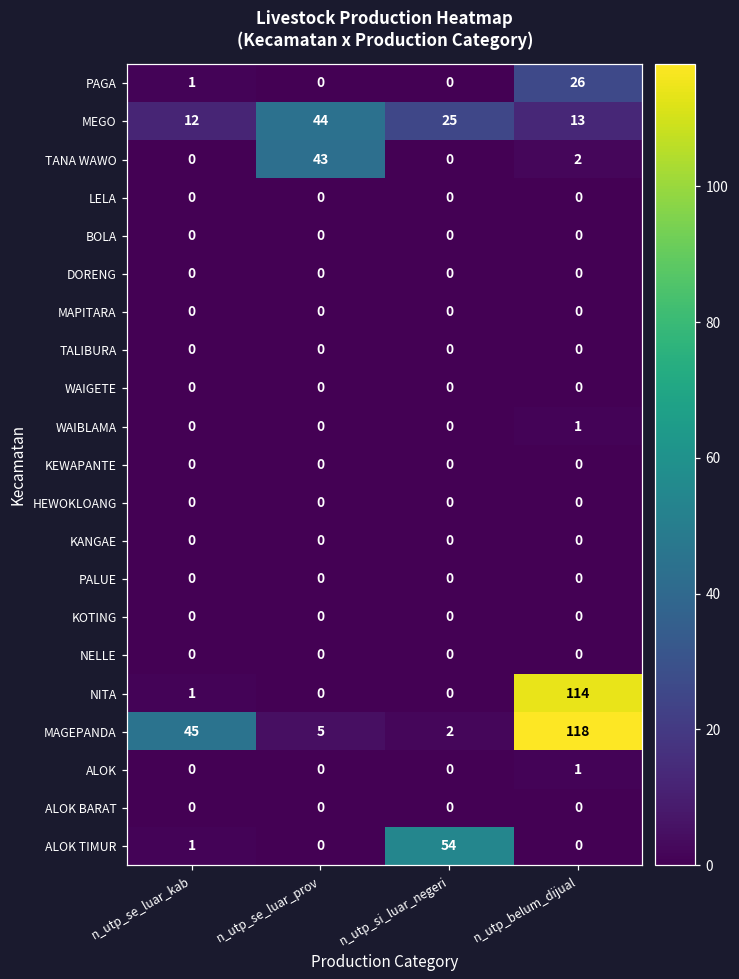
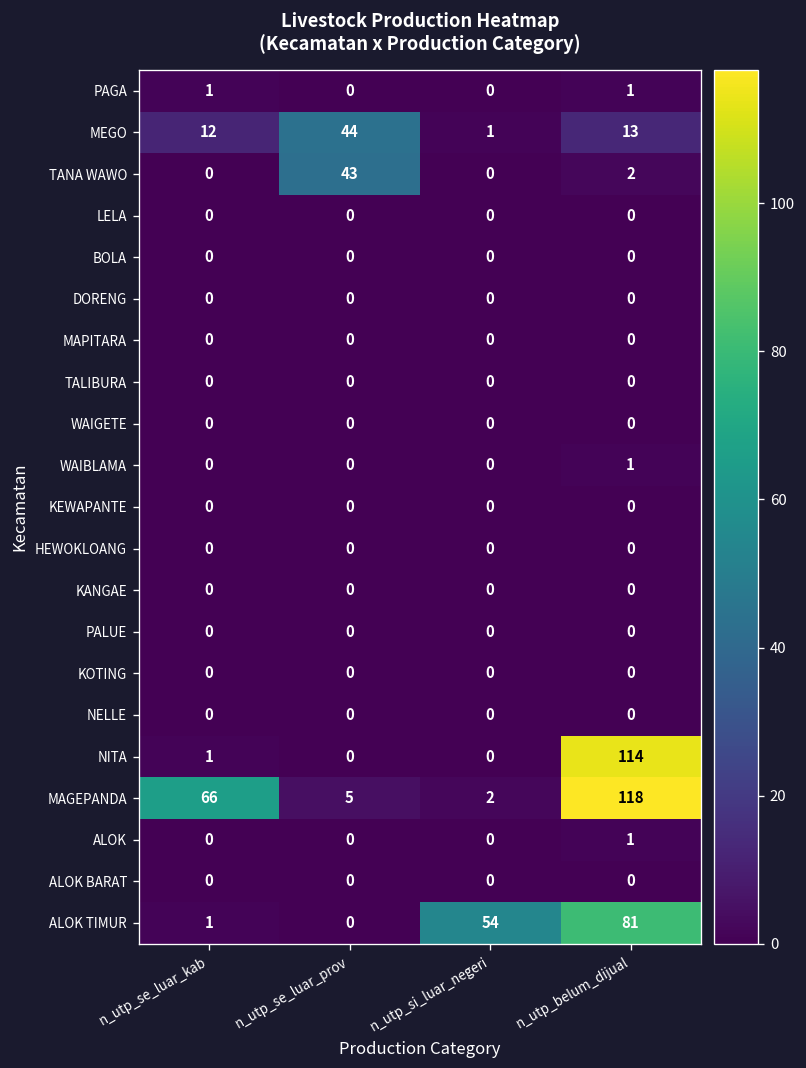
PAGA, n_utp_belum_dijual: 26 -> 1
MEGO, n_utp_si_luar_negeri: 25 -> 1
MAGEPANDA, n_utp_se_luar_kab: 45 -> 66
ALOK TIMUR, n_utp_belum_dijual: 0 -> 81
